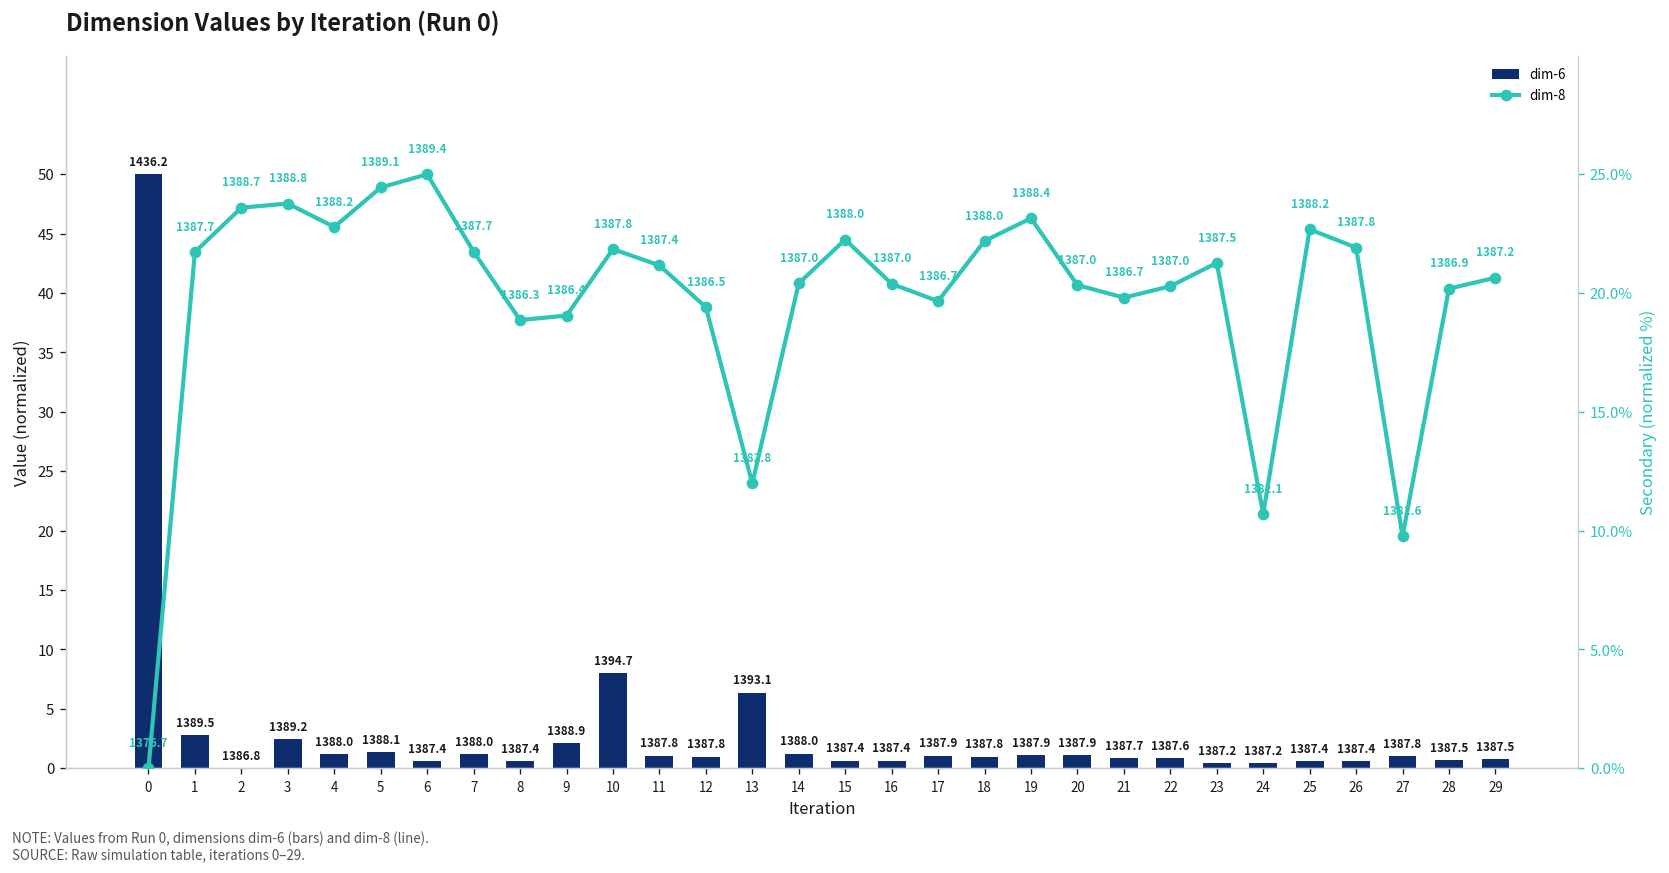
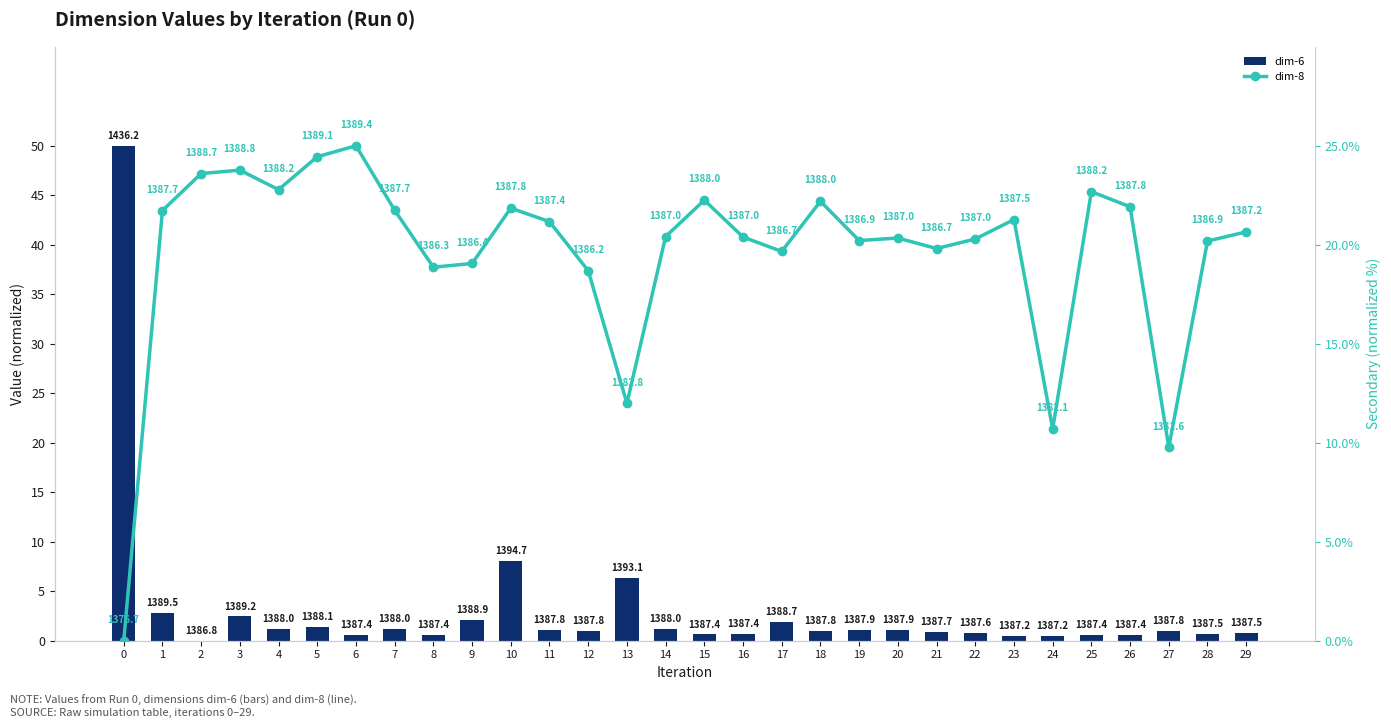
dim-6, 17: 1387.9 -> 1388.7
dim-8, 12: 1386.5 -> 1386.2
dim-8, 19: 1388.4 -> 1386.9
